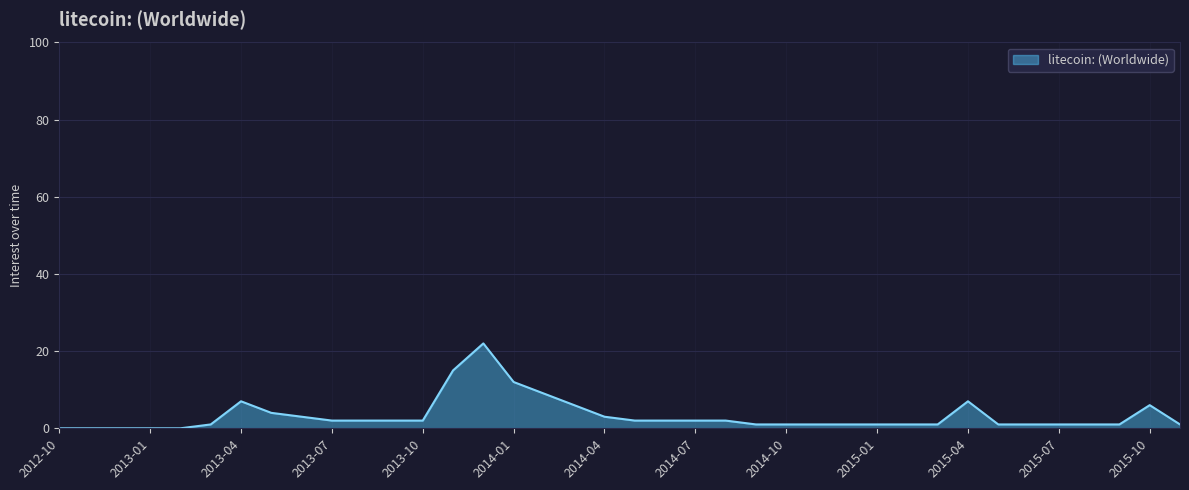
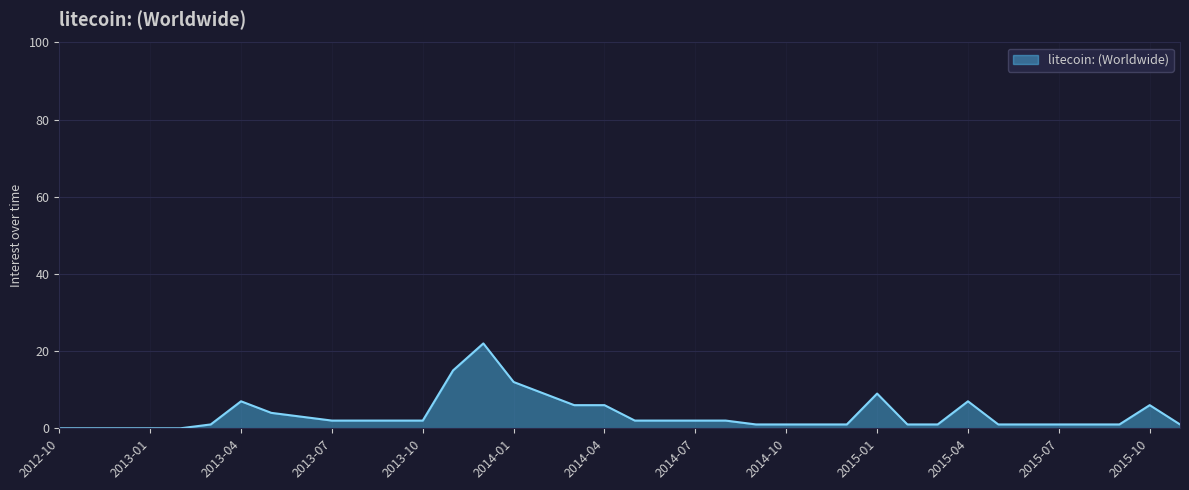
2014-04: 3 -> 6
2015-01: 1 -> 9
